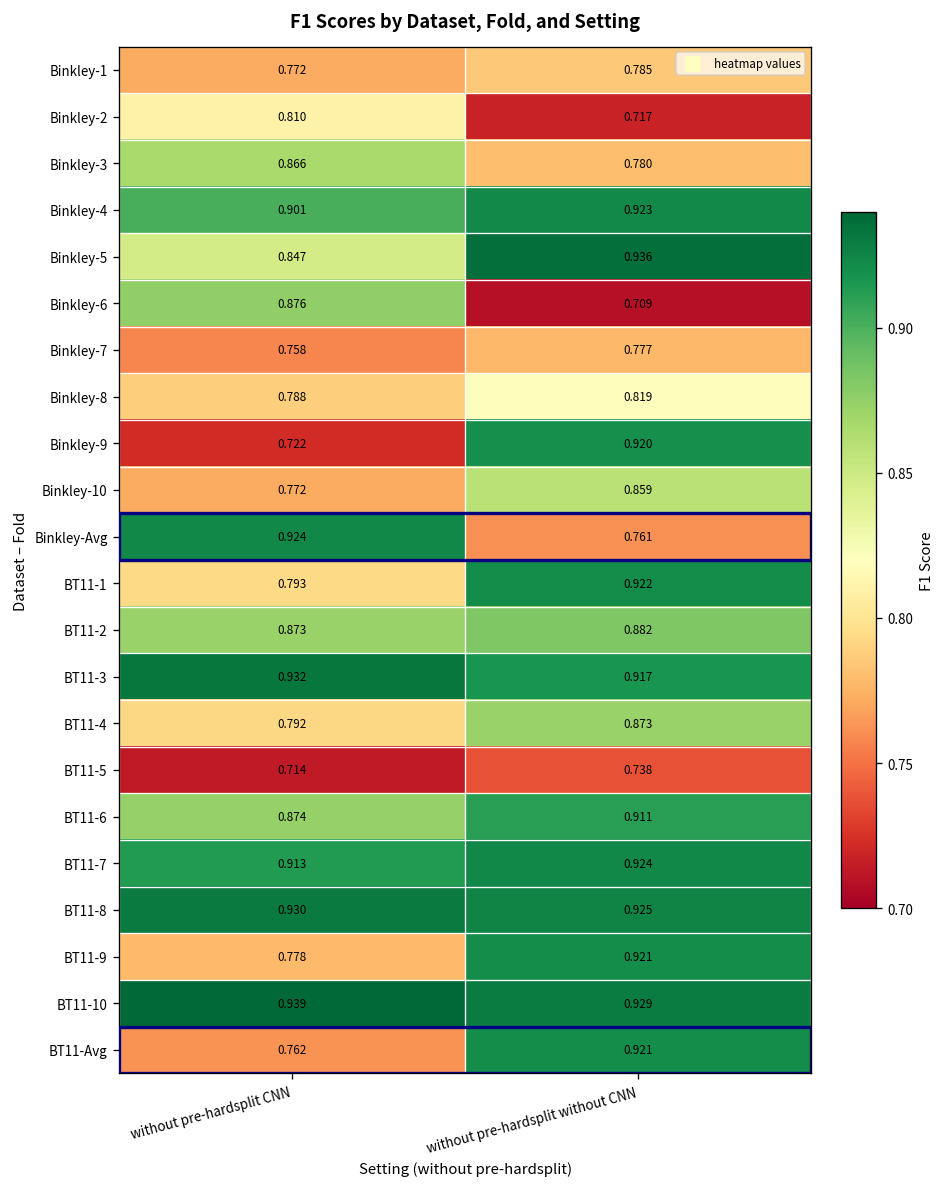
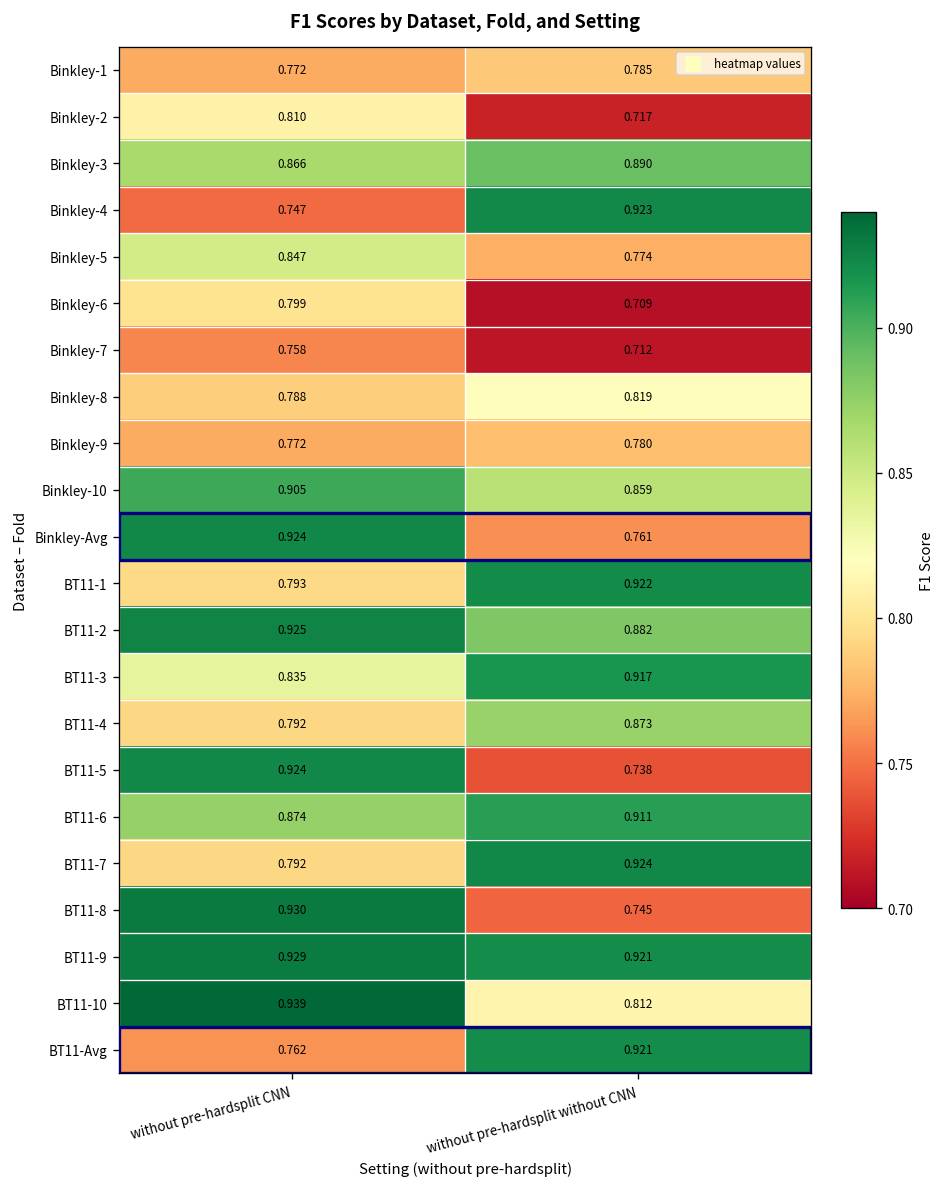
Binkley-3, without pre-hardsplit without CNN: 0.780 -> 0.890
Binkley-4, without pre-hardsplit CNN: 0.901 -> 0.747
Binkley-5, without pre-hardsplit without CNN: 0.936 -> 0.774
Binkley-6, without pre-hardsplit CNN: 0.876 -> 0.799
Binkley-7, without pre-hardsplit without CNN: 0.777 -> 0.712
Binkley-9, without pre-hardsplit CNN: 0.722 -> 0.772
Binkley-9, without pre-hardsplit without CNN: 0.920 -> 0.780
Binkley-10, without pre-hardsplit CNN: 0.772 -> 0.905
BT11-2, without pre-hardsplit CNN: 0.873 -> 0.925
BT11-3, without pre-hardsplit CNN: 0.932 -> 0.835
BT11-5, without pre-hardsplit CNN: 0.714 -> 0.924
BT11-7, without pre-hardsplit CNN: 0.913 -> 0.792
BT11-8, without pre-hardsplit without CNN: 0.925 -> 0.745
BT11-9, without pre-hardsplit CNN: 0.778 -> 0.929
BT11-10, without pre-hardsplit without CNN: 0.929 -> 0.812
